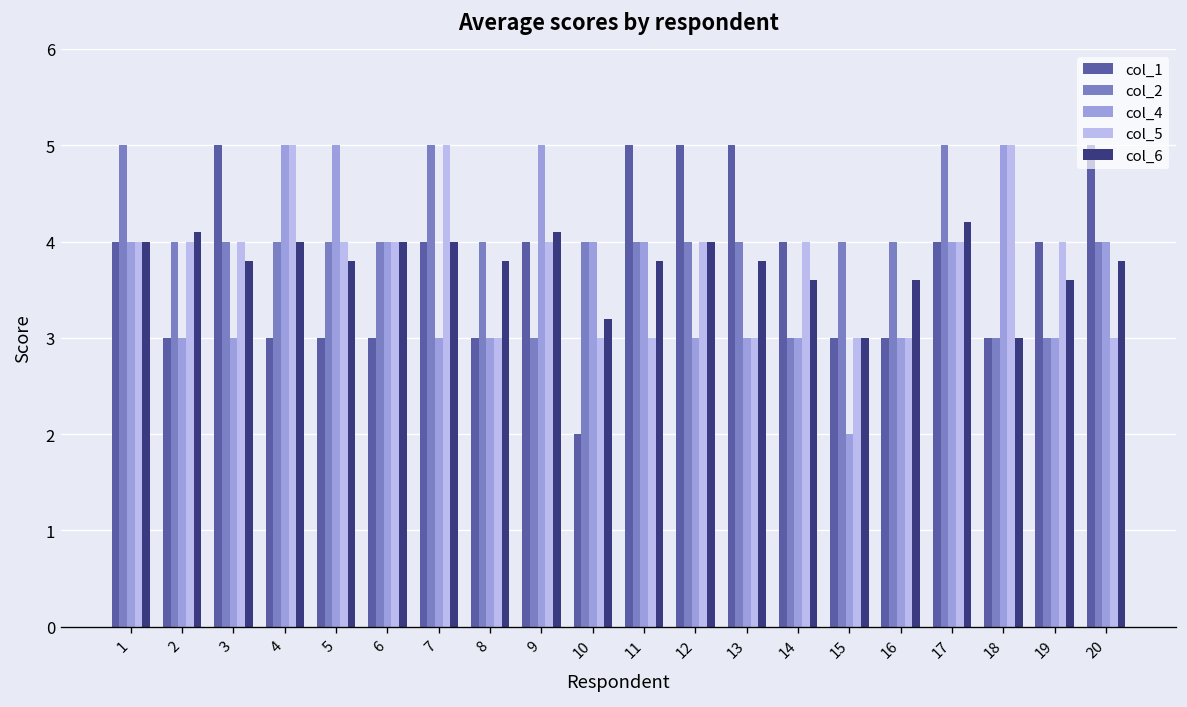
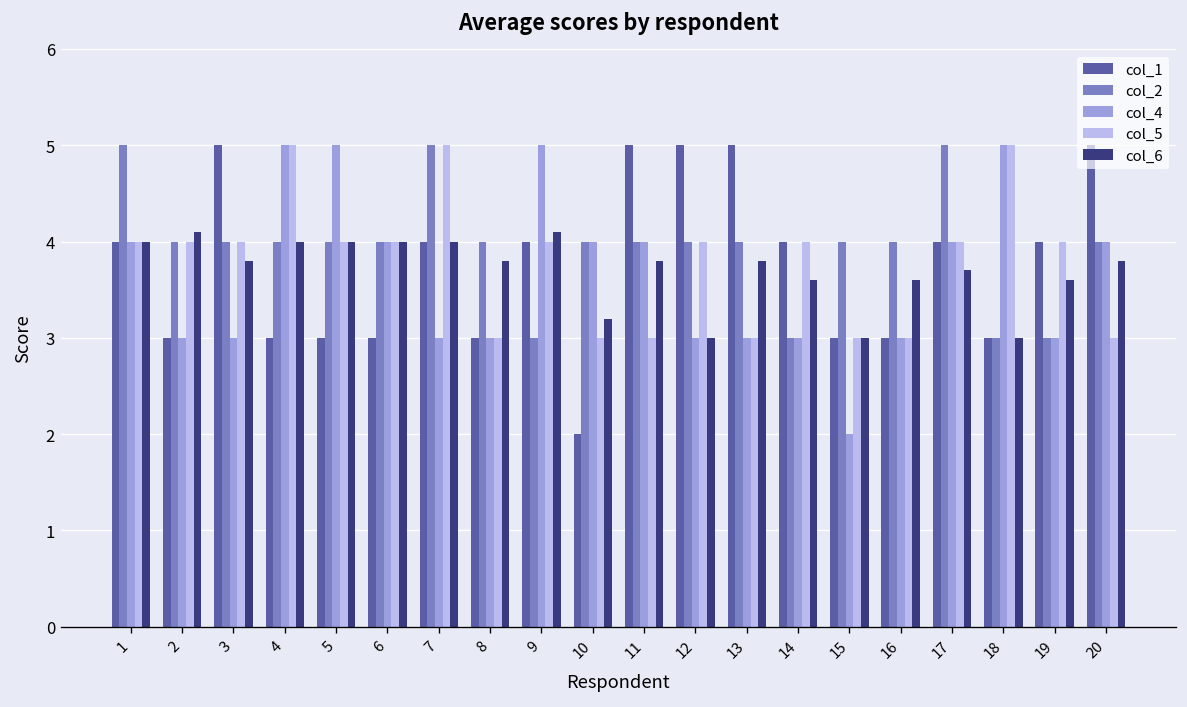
col_6, 5: 3.8 -> 4.0
col_6, 12: 4 -> 3
col_6, 17: 4.2 -> 3.7
